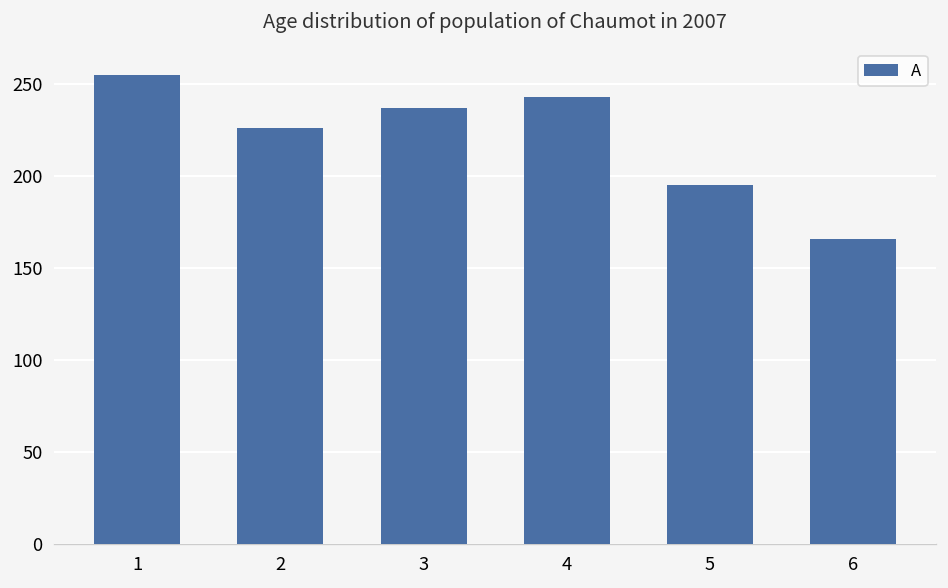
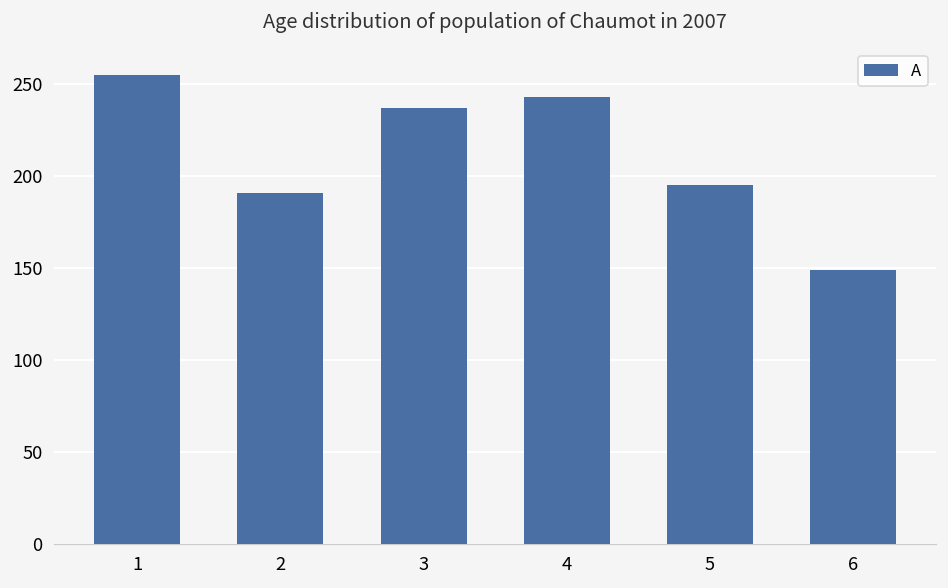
2: 226 -> 191
6: 166 -> 149
